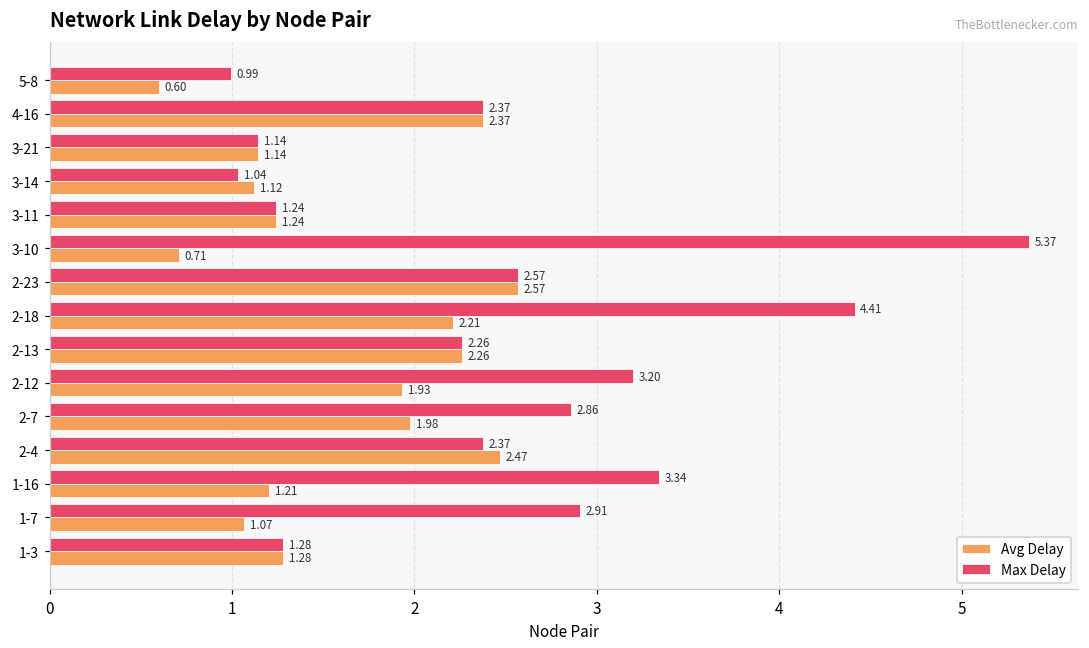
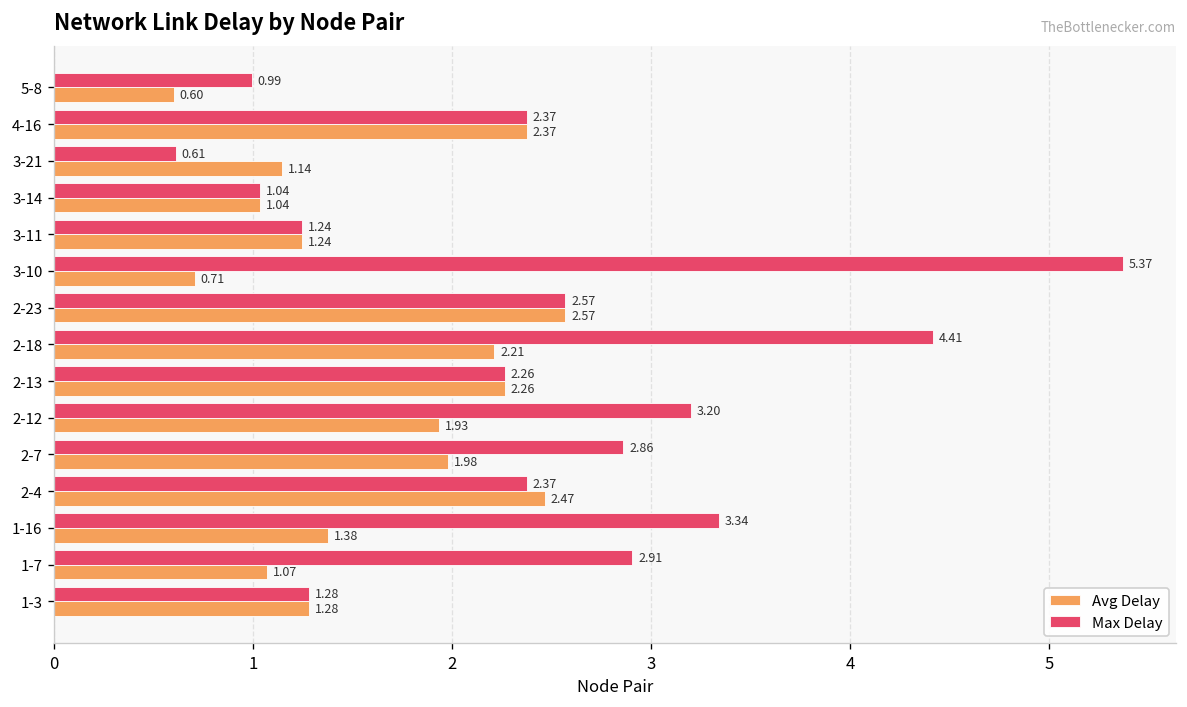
Max Delay, 3-21: 1.14 -> 0.61
Avg Delay, 3-14: 1.12 -> 1.04
Avg Delay, 1-16: 1.21 -> 1.38
